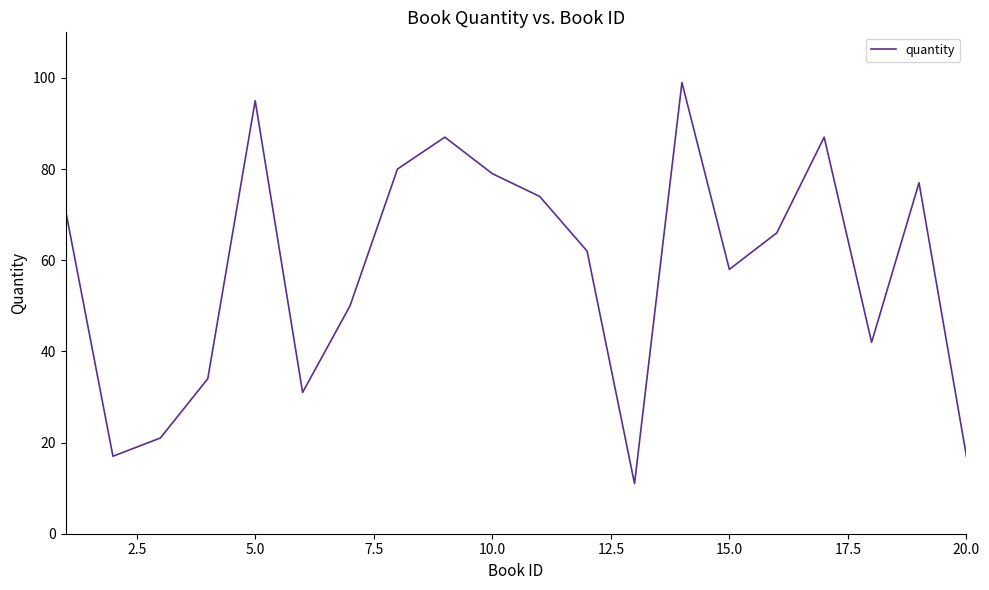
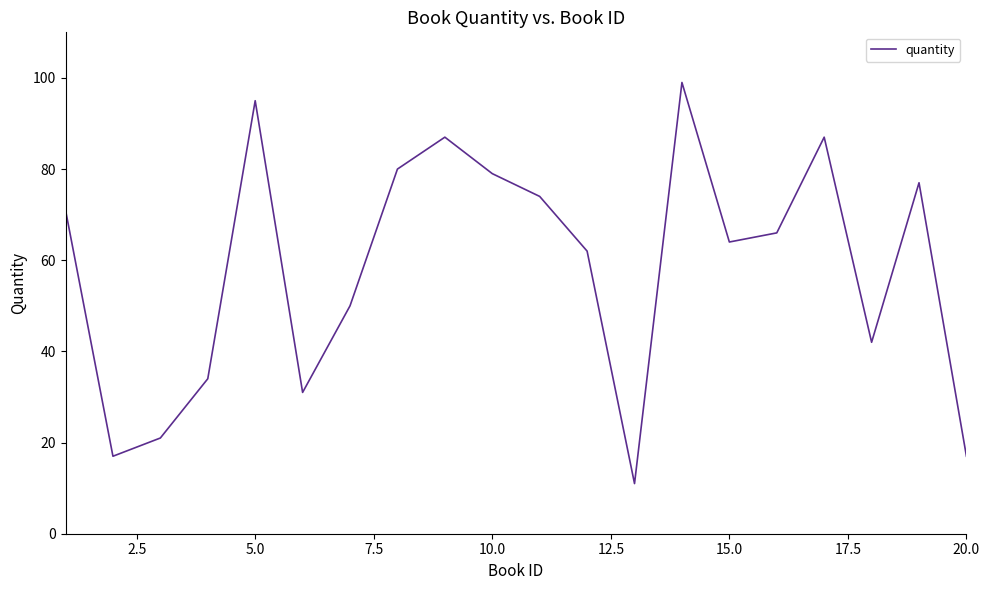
15.0: 58 -> 64
